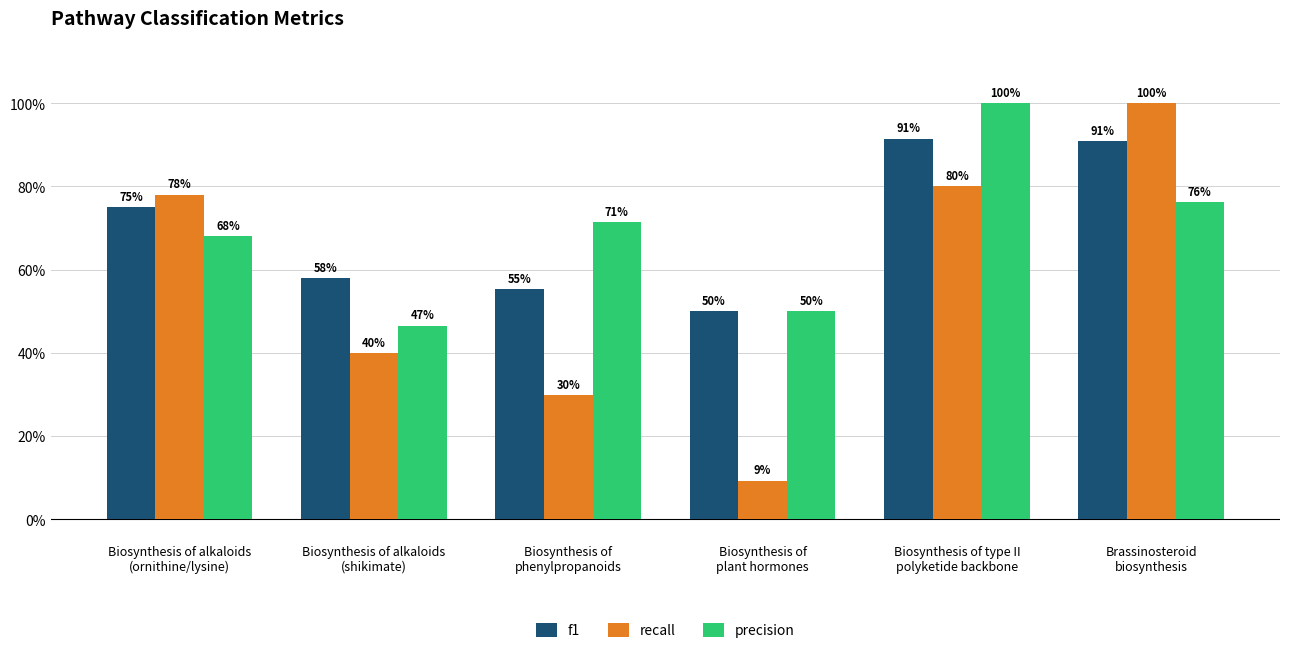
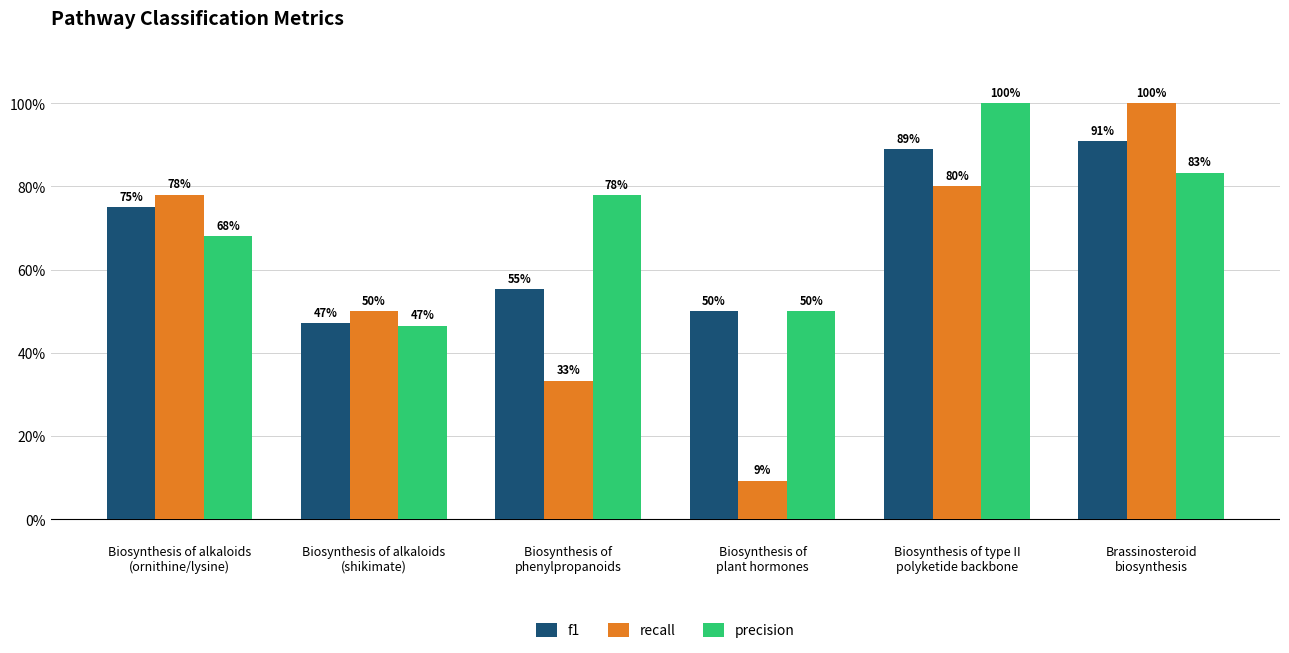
f1, Biosynthesis of alkaloids (shikimate): 58% -> 47%
recall, Biosynthesis of alkaloids (shikimate): 40% -> 50%
recall, Biosynthesis of phenylpropanoids: 30% -> 33%
precision, Biosynthesis of phenylpropanoids: 71% -> 78%
f1, Biosynthesis of type II polyketide backbone: 91% -> 89%
precision, Brassinosteroid biosynthesis: 76% -> 83%
